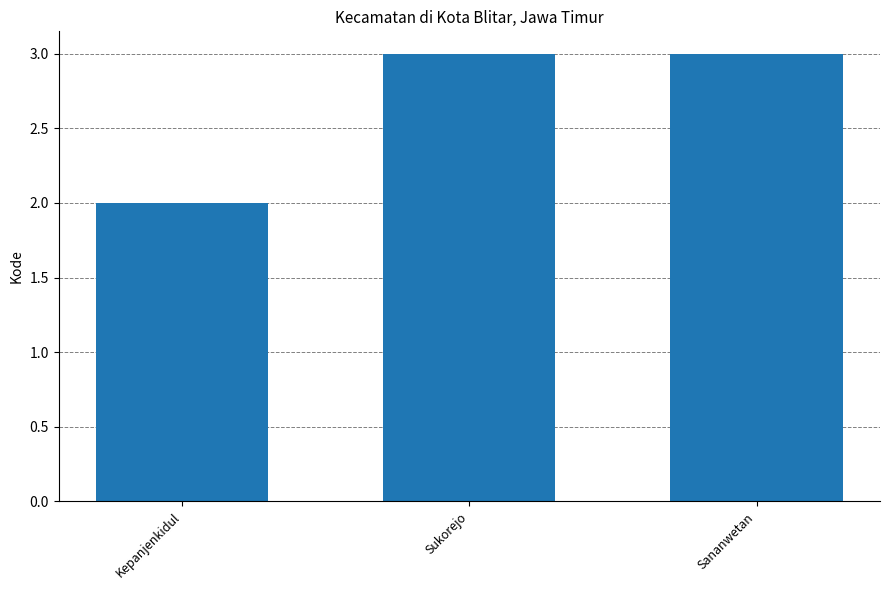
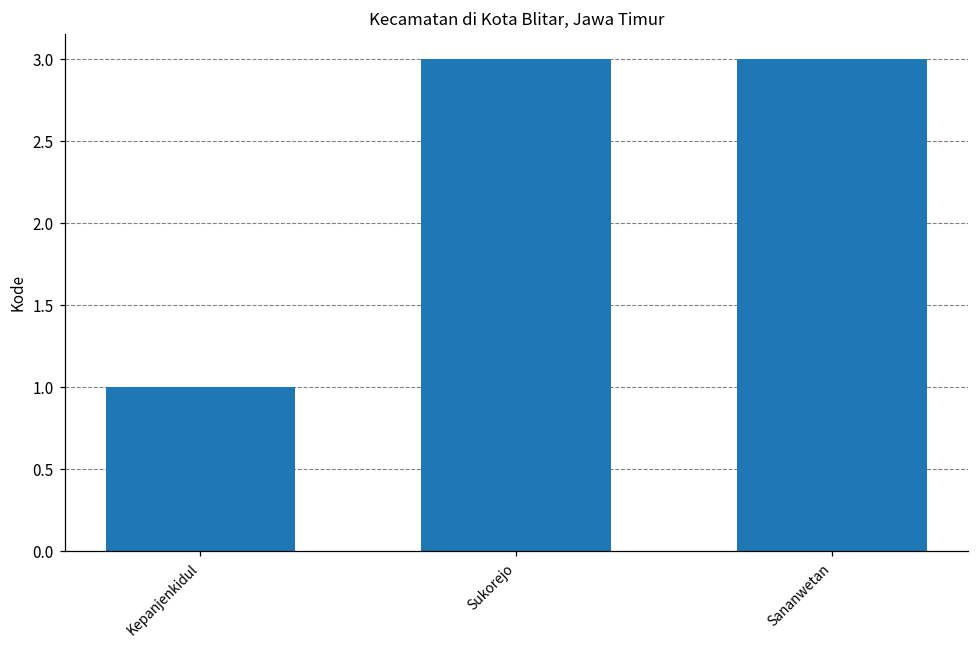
Kepanjenkidul: 2 -> 1
